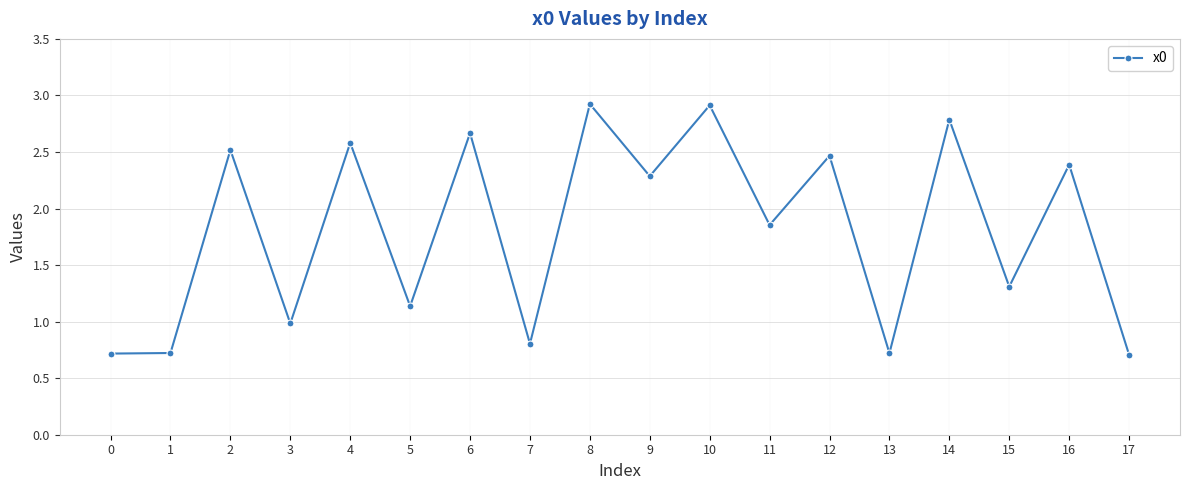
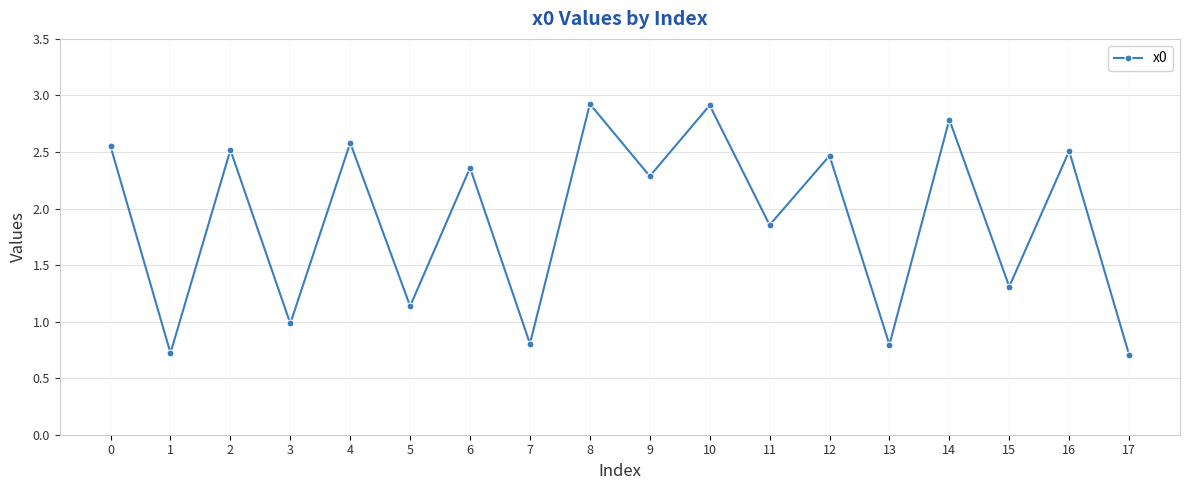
0: 0.72 -> 2.55
6: 2.67 -> 2.36
13: 0.72 -> 0.80
16: 2.39 -> 2.51
